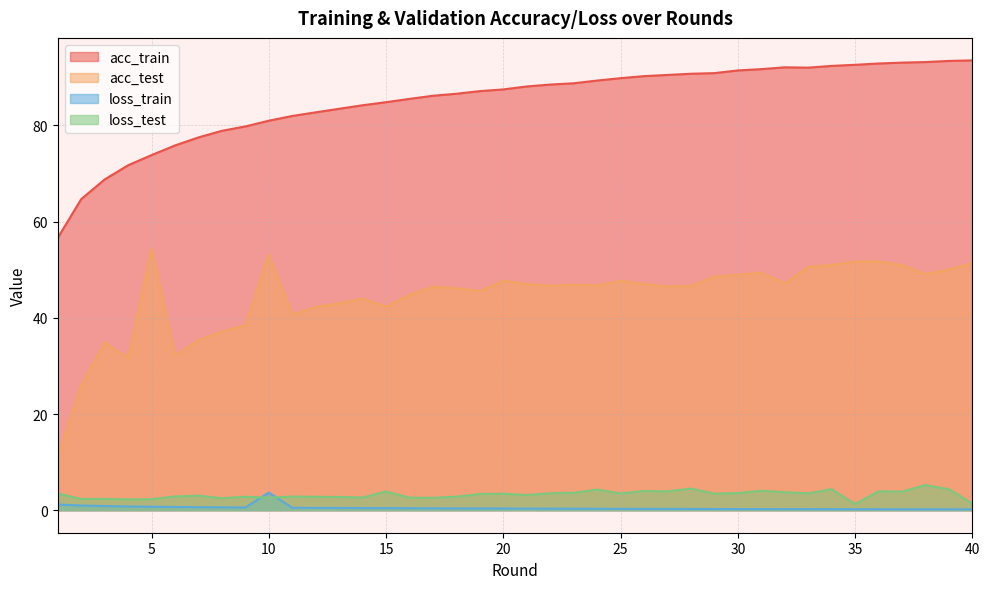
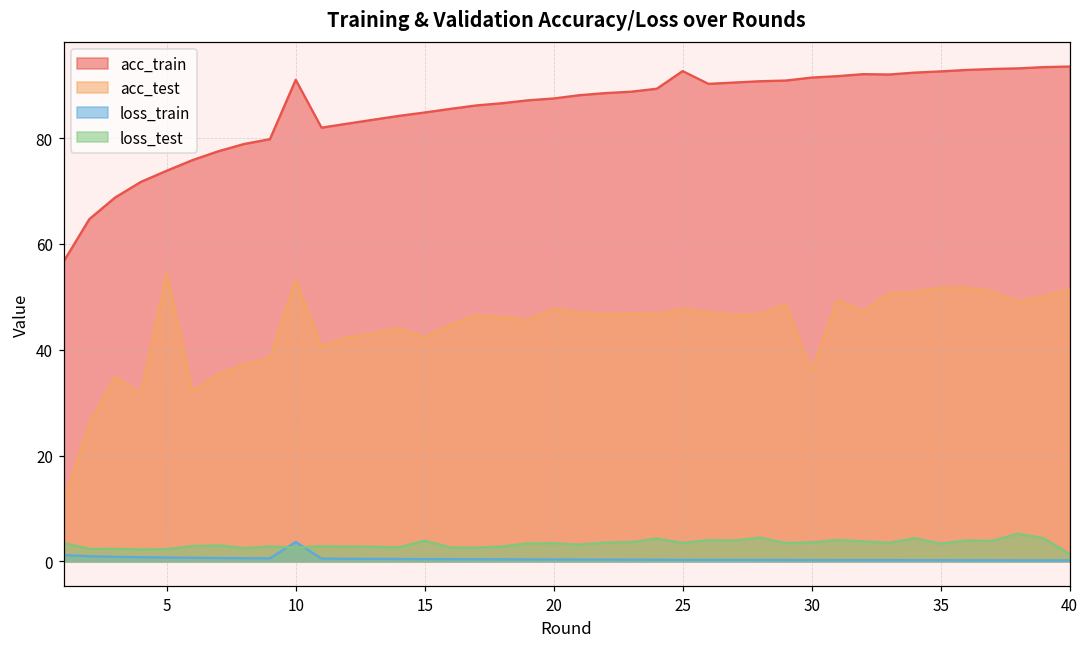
acc_train, 10: 81 -> 91
acc_train, 25: 90 -> 93
acc_test, 30: 49 -> 36
loss_test, 35: 1 -> 3
